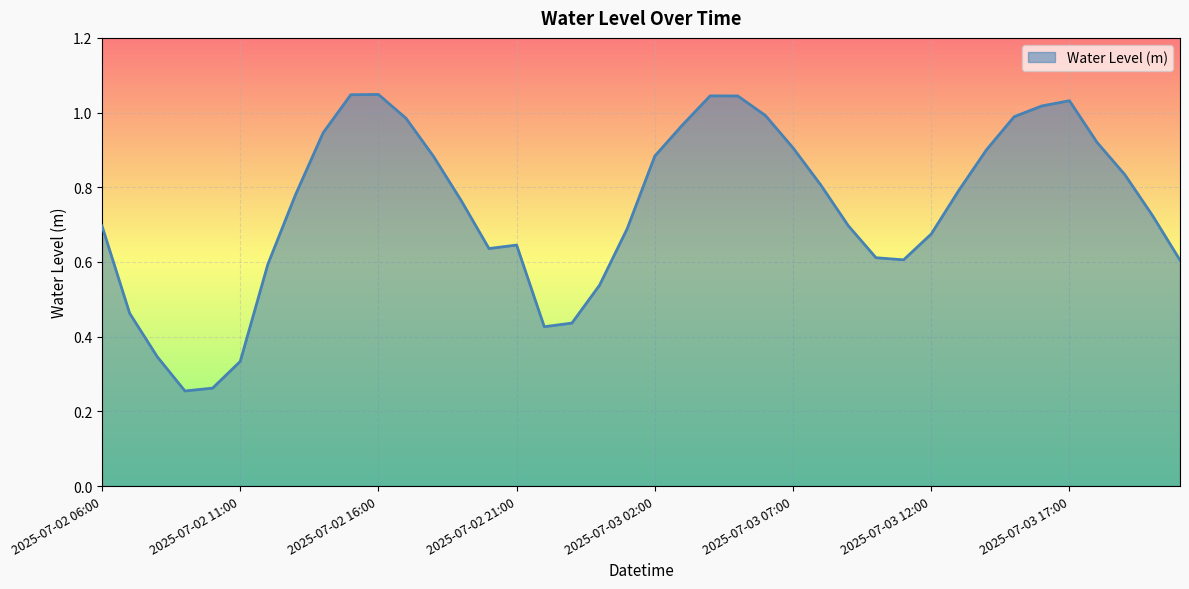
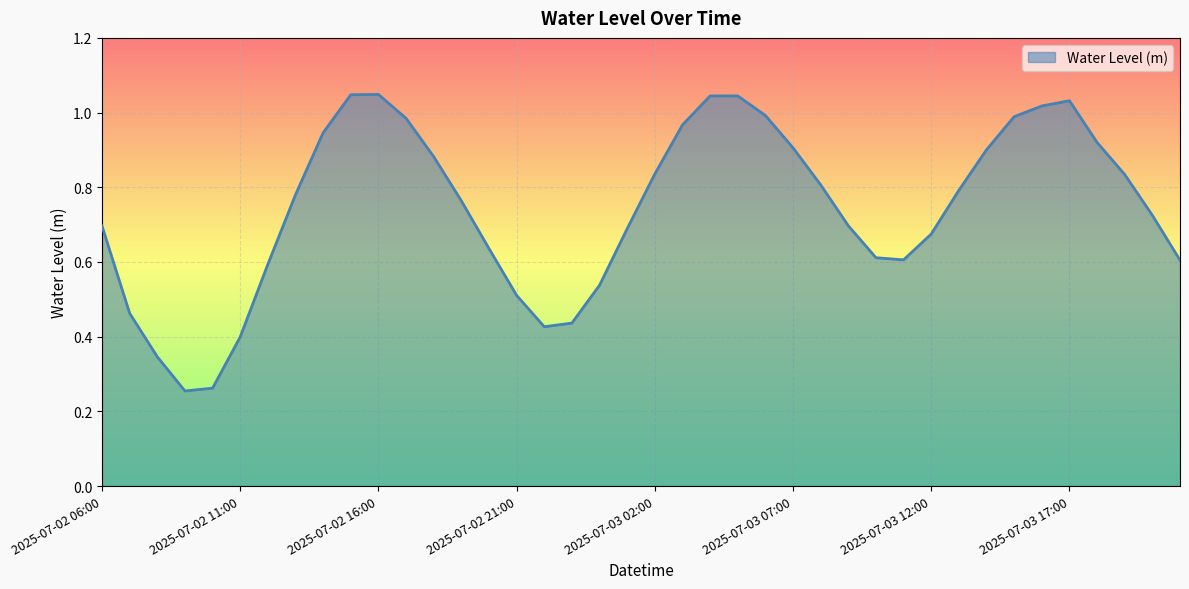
2025-07-02 11:00: 0.33 -> 0.40
2025-07-02 21:00: 0.65 -> 0.51
2025-07-03 02:00: 0.88 -> 0.84
